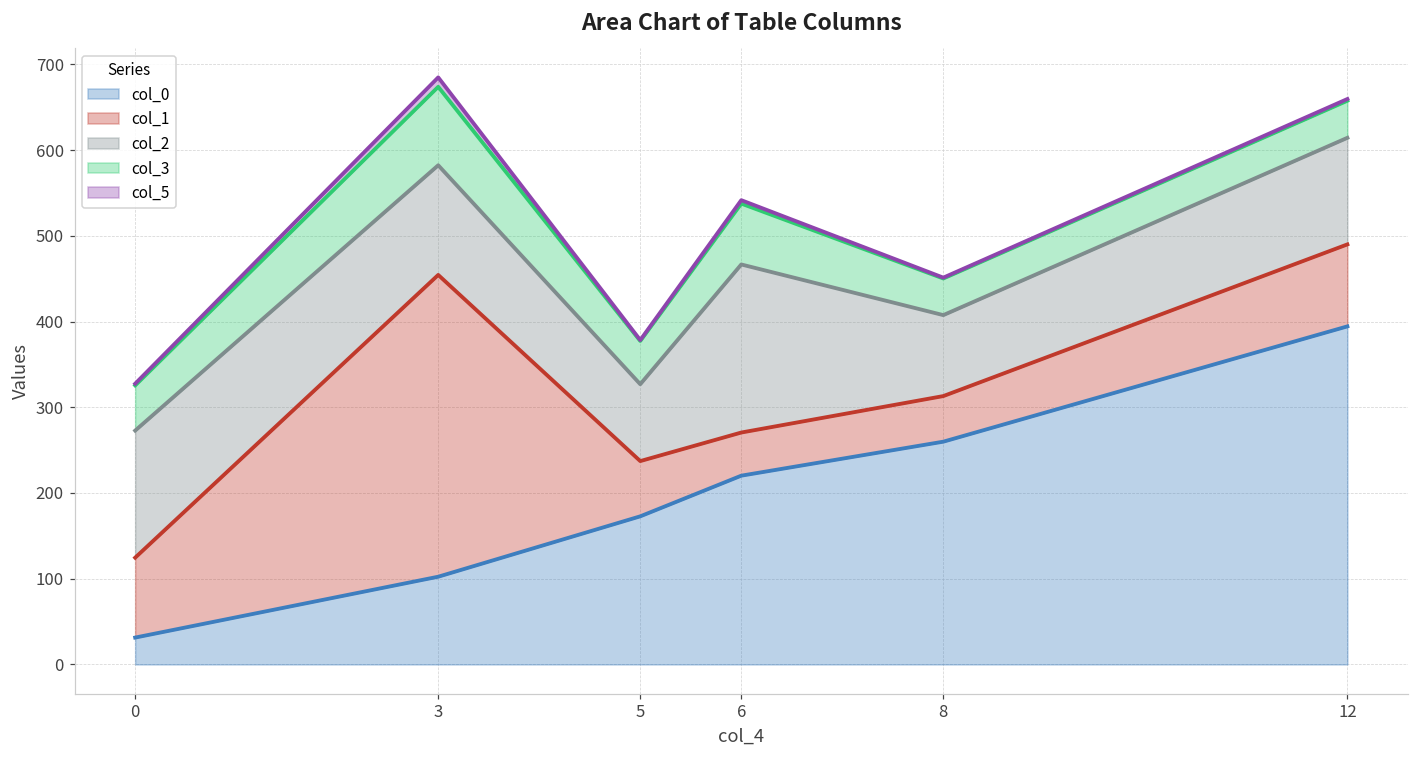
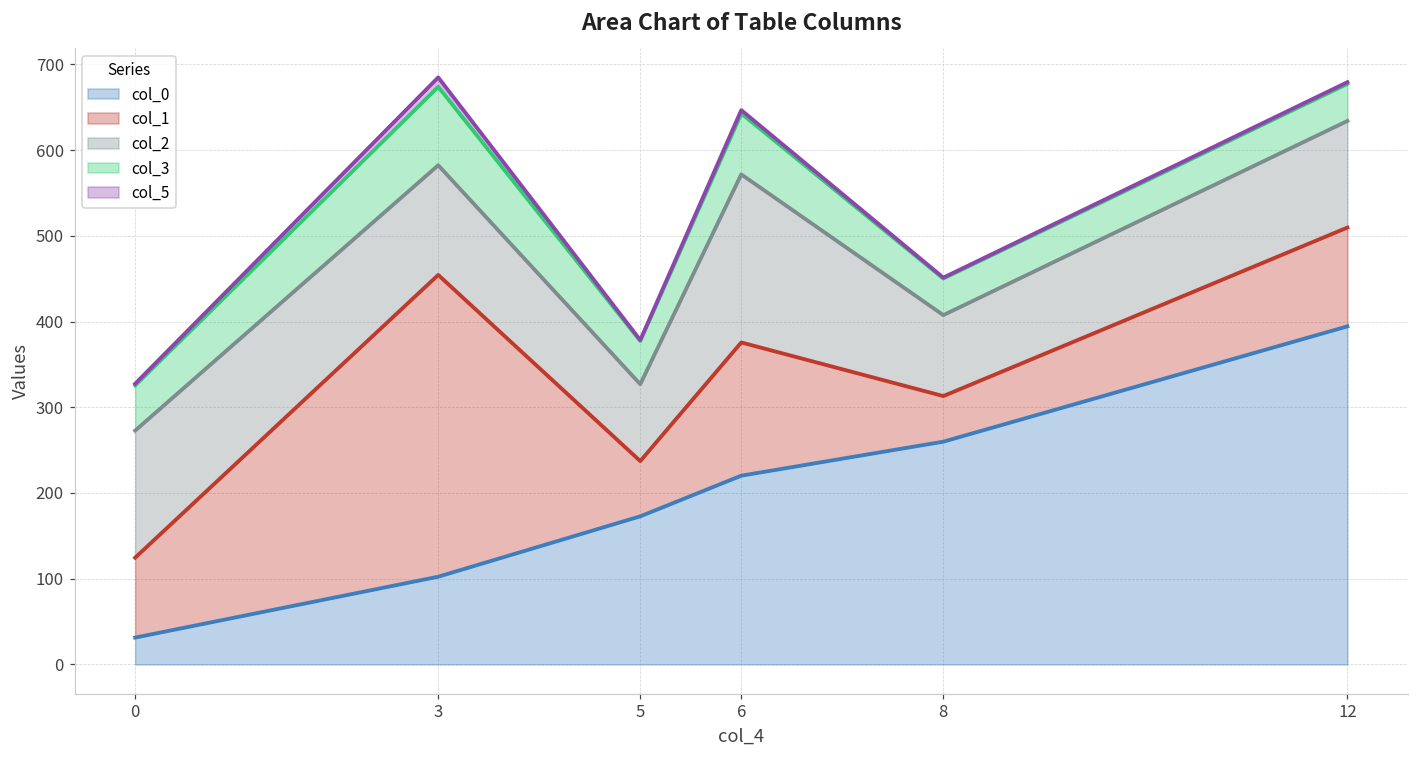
col_1, 6: 50 -> 160
col_1, 12: 100 -> 120
